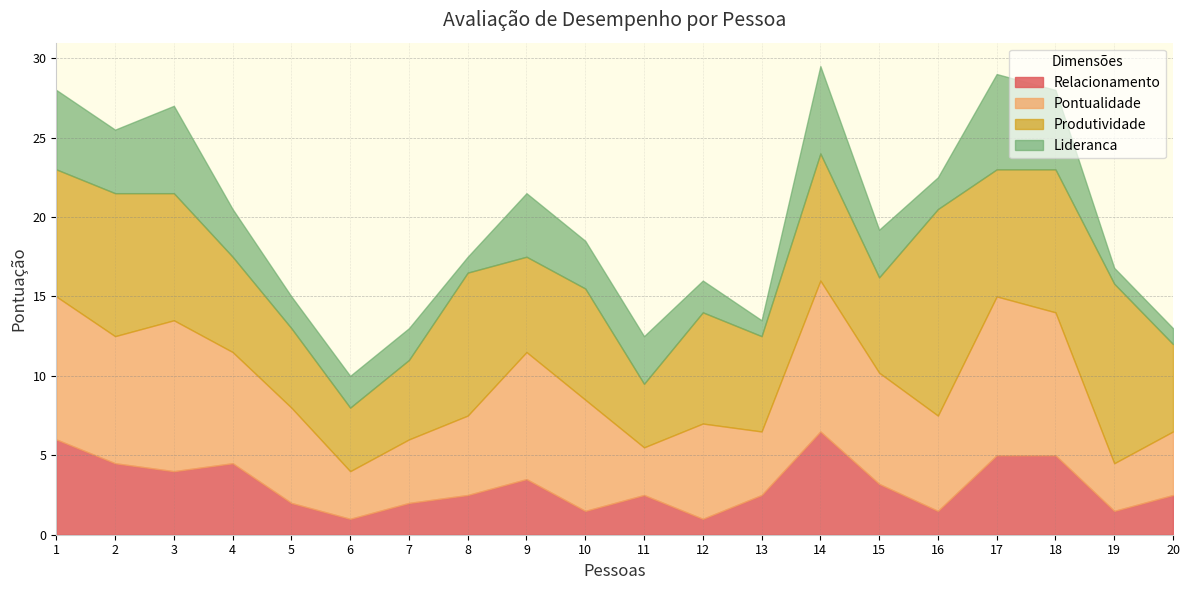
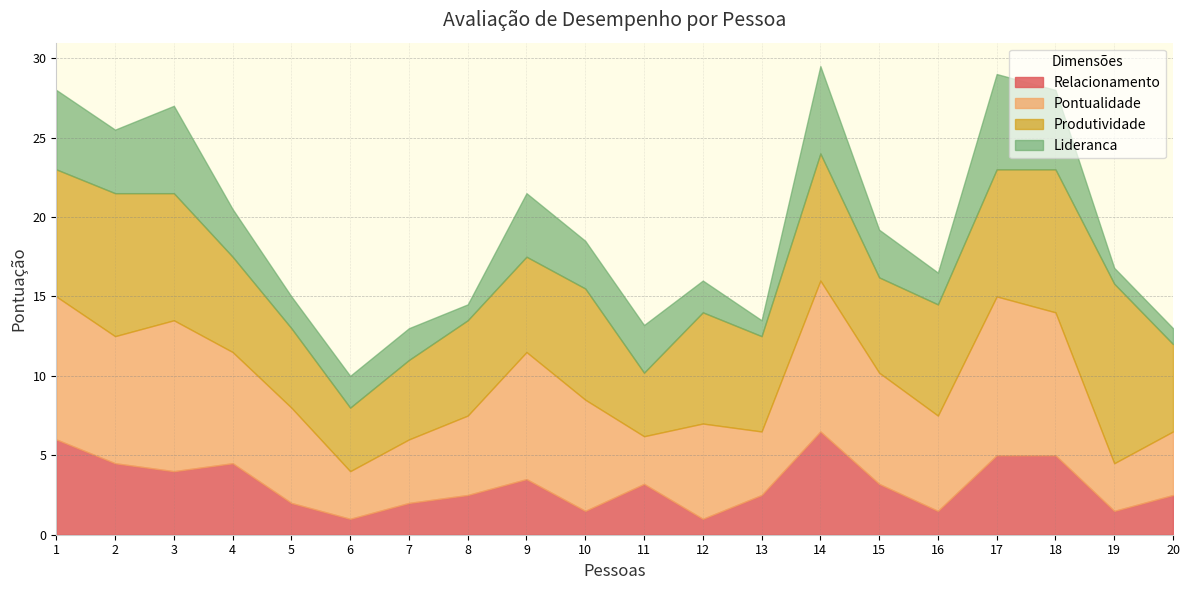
Produtividade, 8: 9 -> 6
Relacionamento, 11: 2.5 -> 3.2
Produtividade, 16: 13 -> 7
